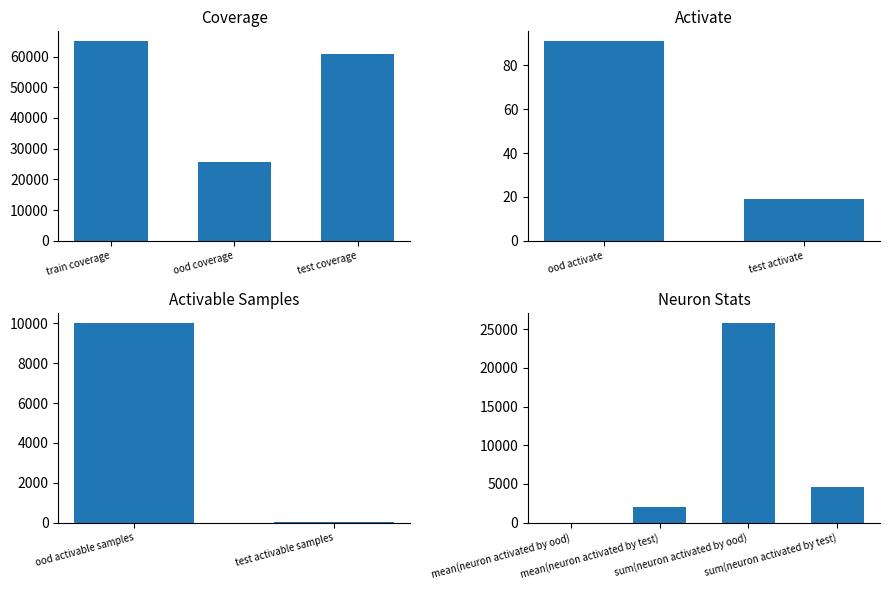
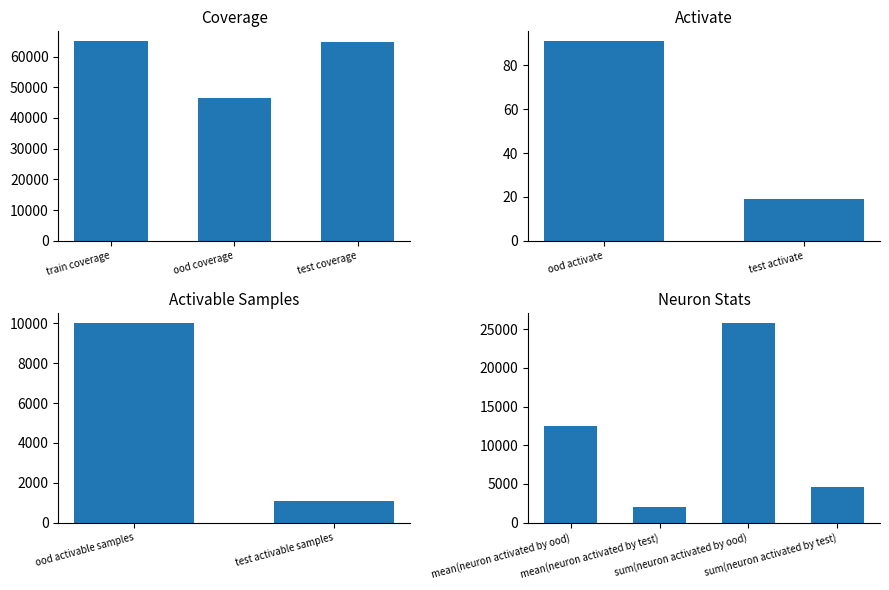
Coverage, ood coverage: 26000 -> 46000
Coverage, test coverage: 61000 -> 65000
Activable Samples, test activable samples: 0 -> 1100
Neuron Stats, mean(neuron activated by ood): 0 -> 13000
